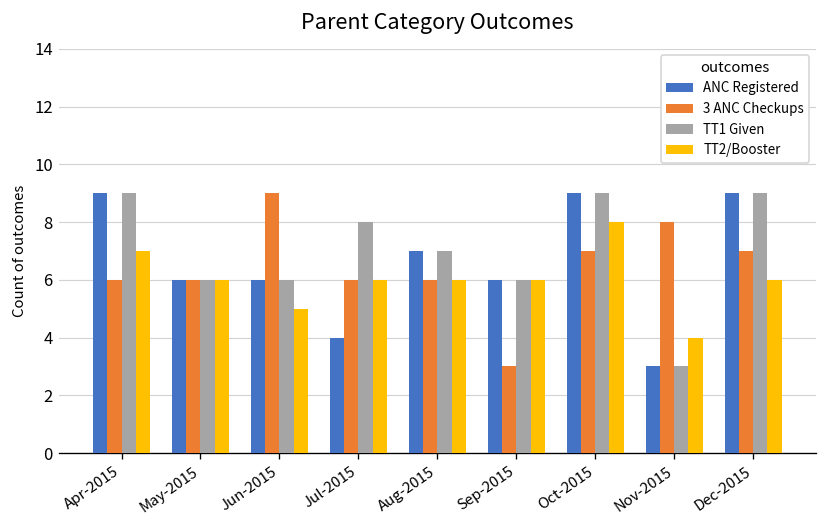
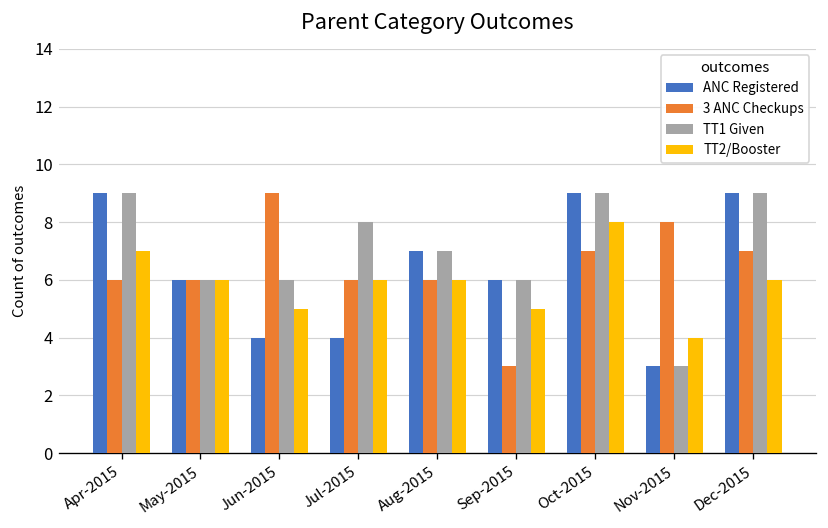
ANC Registered, Jun-2015: 6 -> 4
TT2/Booster, Sep-2015: 6 -> 5
